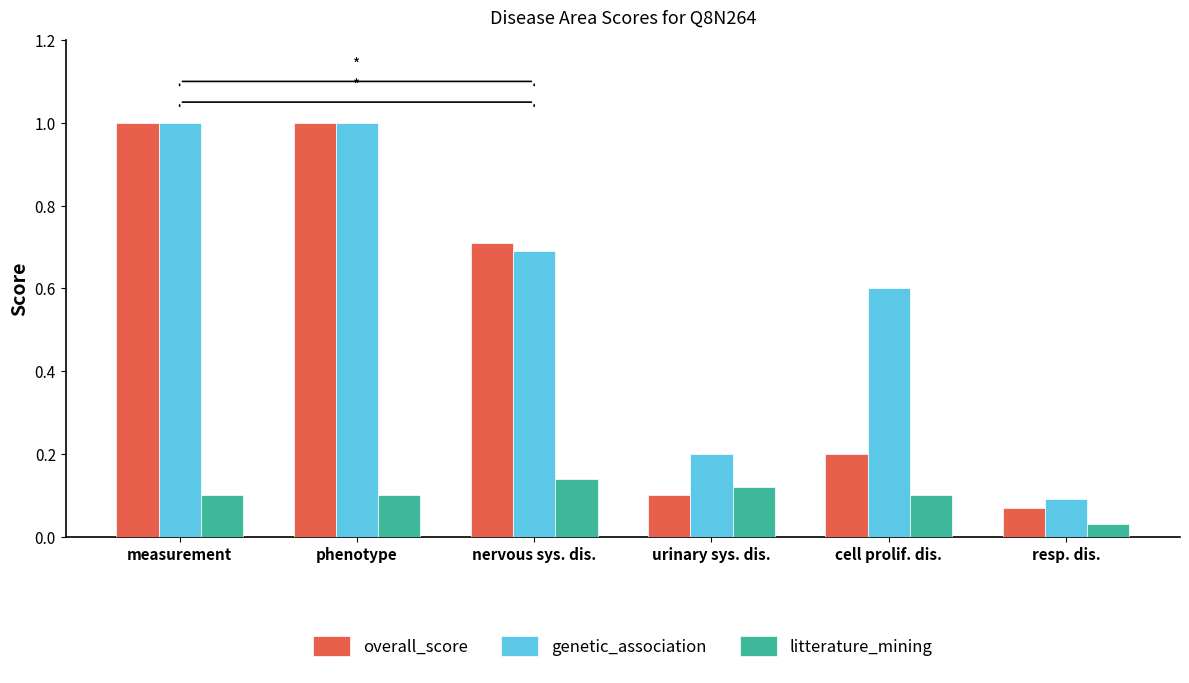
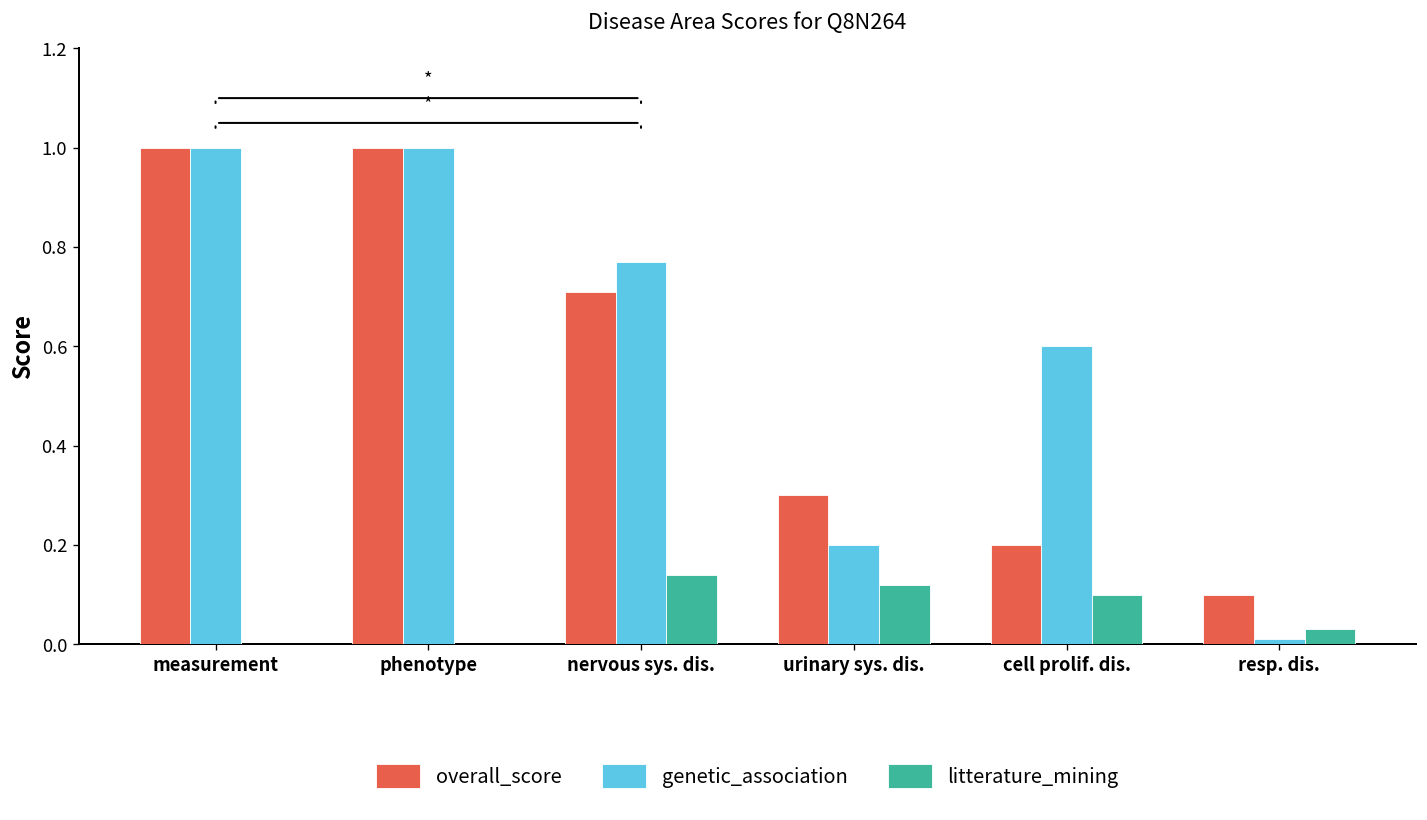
litterature_mining, measurement: 0.1 -> 0.0
litterature_mining, phenotype: 0.1 -> 0.0
genetic_association, nervous sys. dis.: 0.69 -> 0.77
overall_score, urinary sys. dis.: 0.1 -> 0.3
overall_score, resp. dis.: 0.07 -> 0.10
genetic_association, resp. dis.: 0.09 -> 0.01
